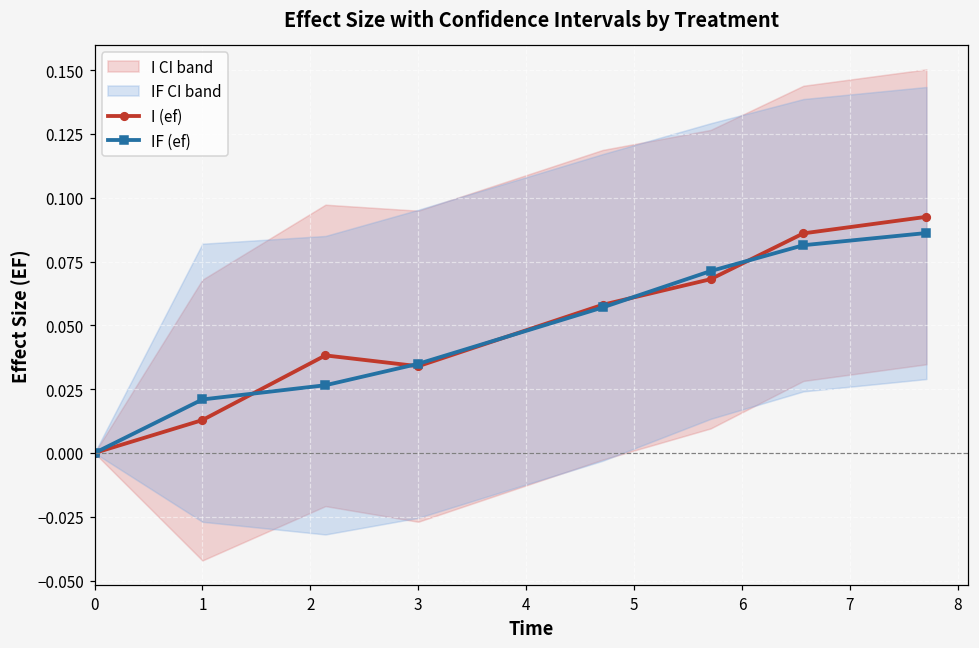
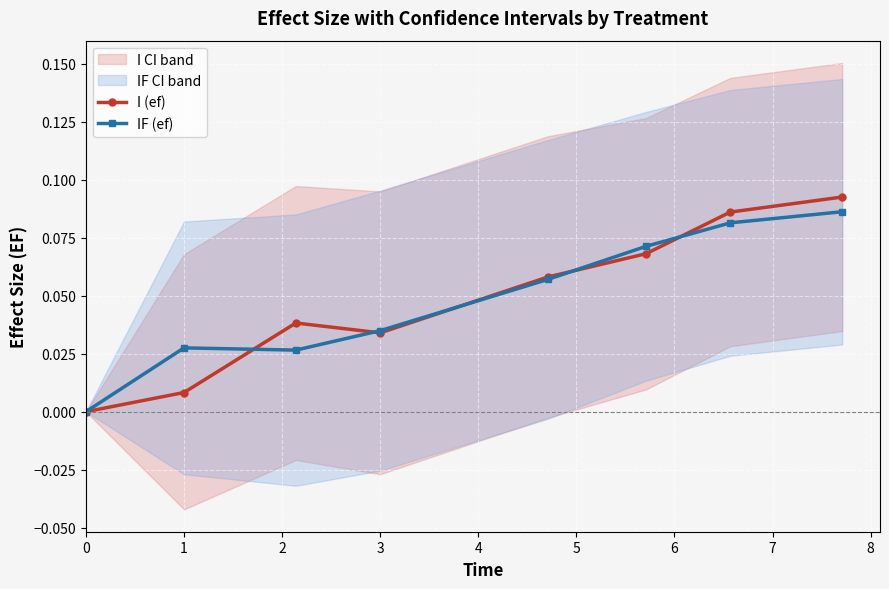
I (ef), 1: 0.013 -> 0.008
IF (ef), 1: 0.021 -> 0.028
